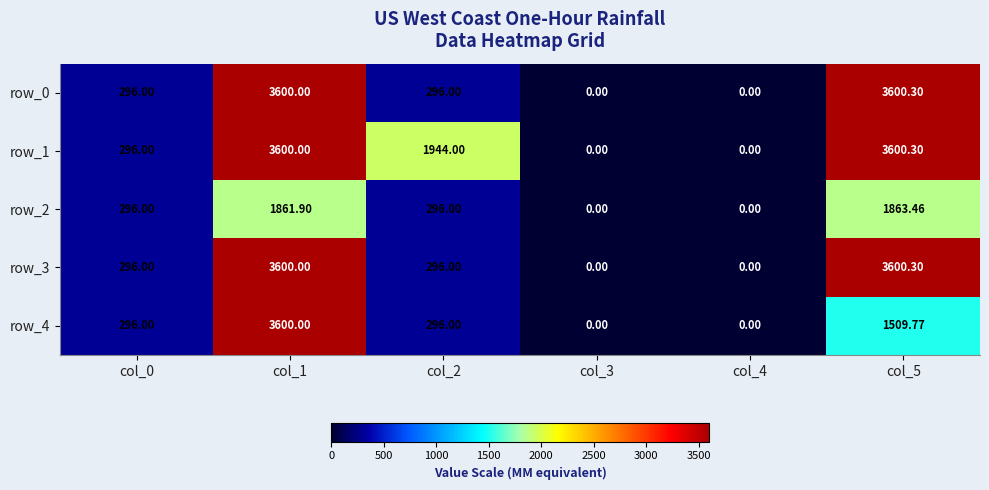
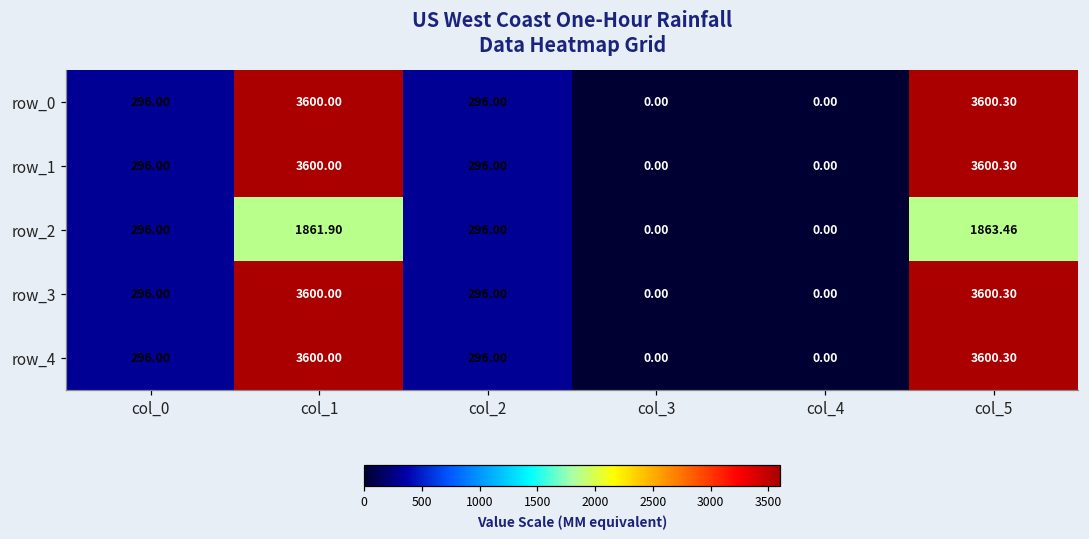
row_1, col_2: 1944.00 -> 296.00
row_4, col_5: 1509.77 -> 3600.30
